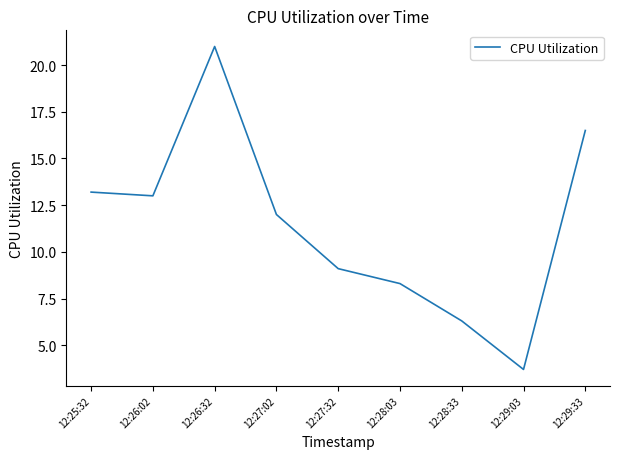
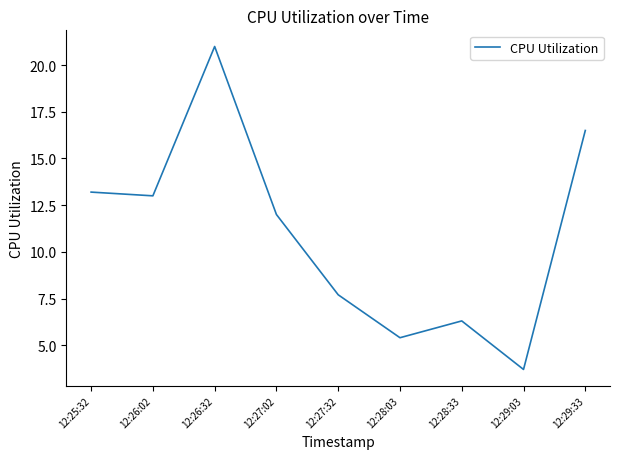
12:27:32: 9.1 -> 7.7
12:28:03: 8.3 -> 5.4
